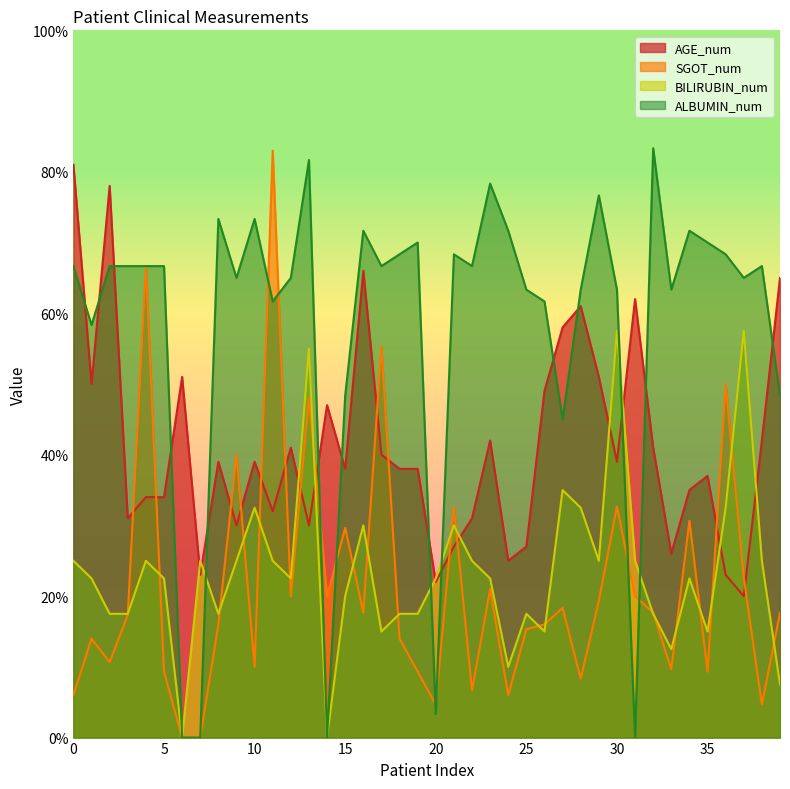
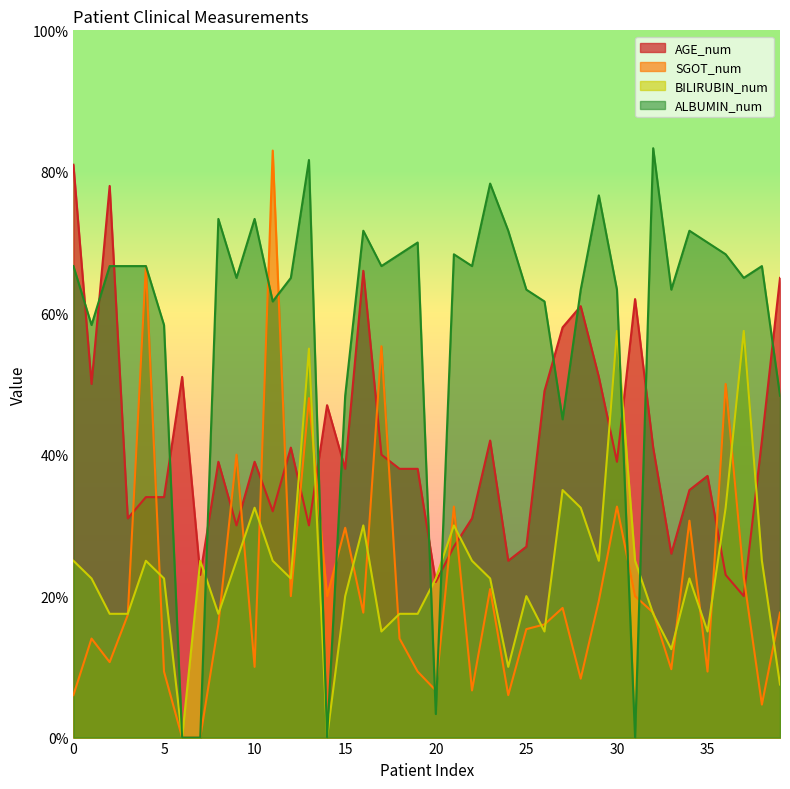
ALBUMIN_num, 5: 67% -> 58%
SGOT_num, 20: 5% -> 7%
BILIRUBIN_num, 25: 18% -> 20%
